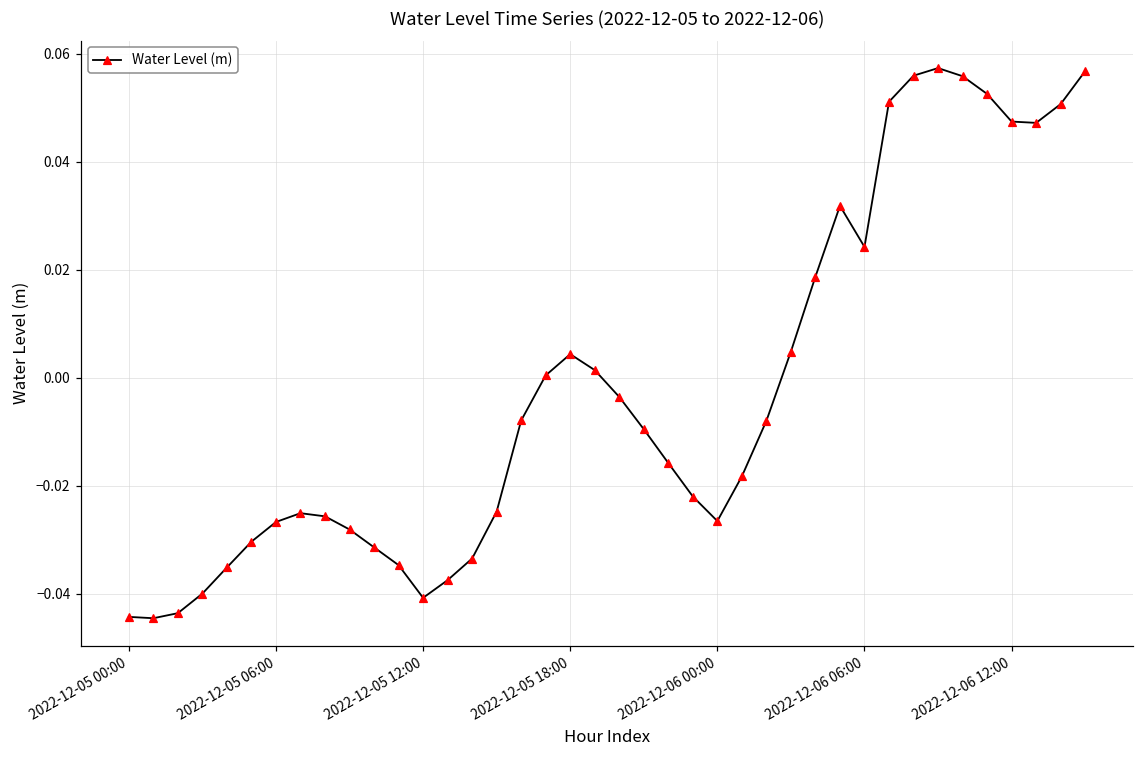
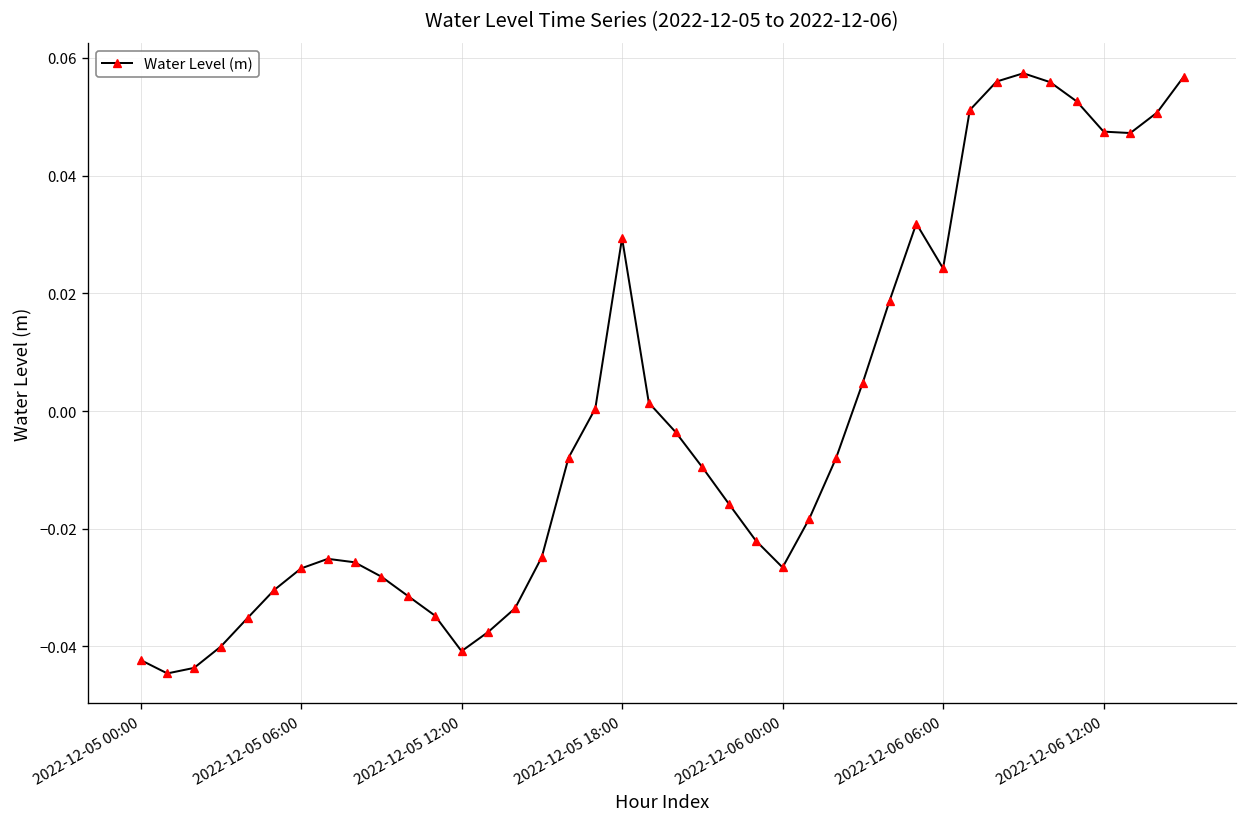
2022-12-05 00:00: -0.044 -> -0.042
2022-12-05 18:00: 0.004 -> 0.029
